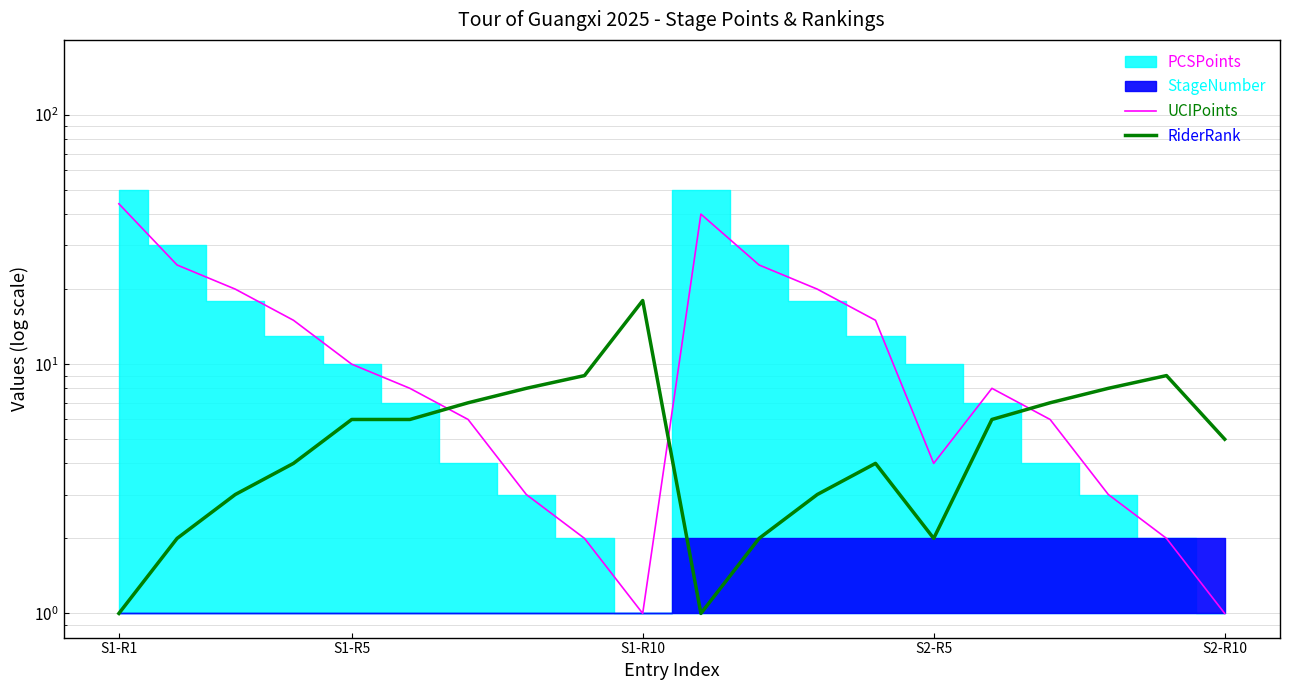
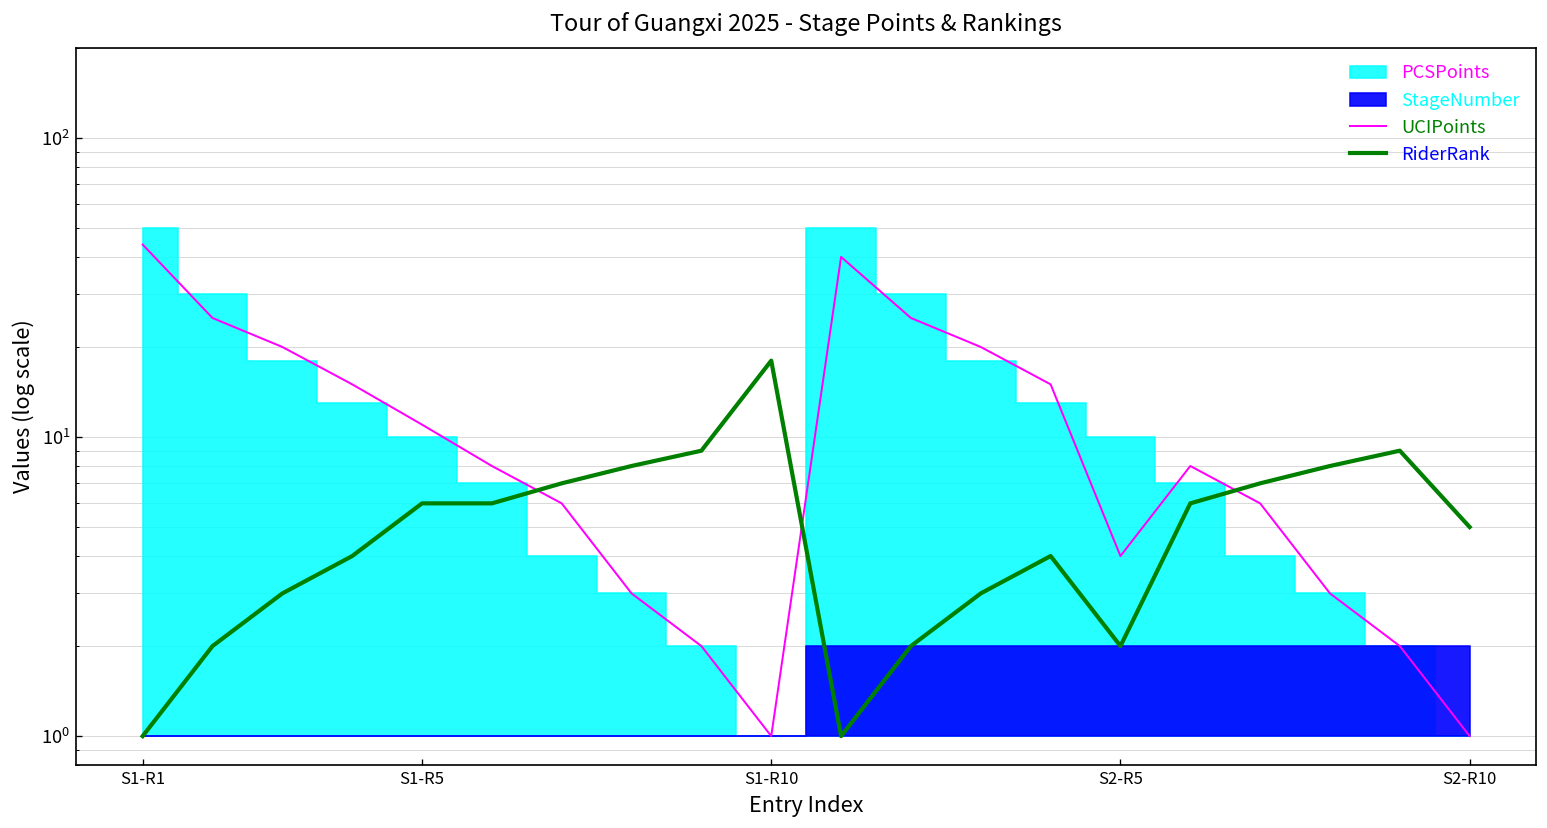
UCIPoints, S1-R5: 10 -> 11
